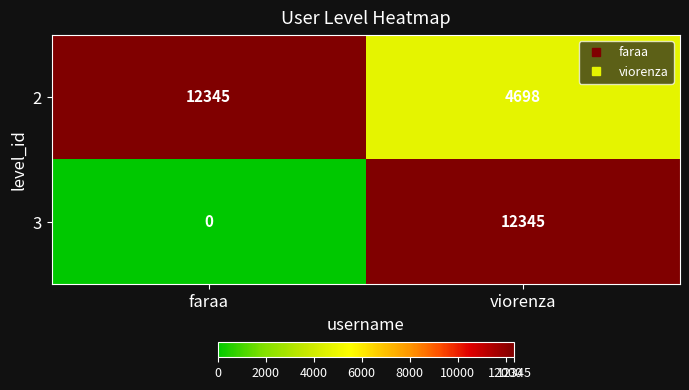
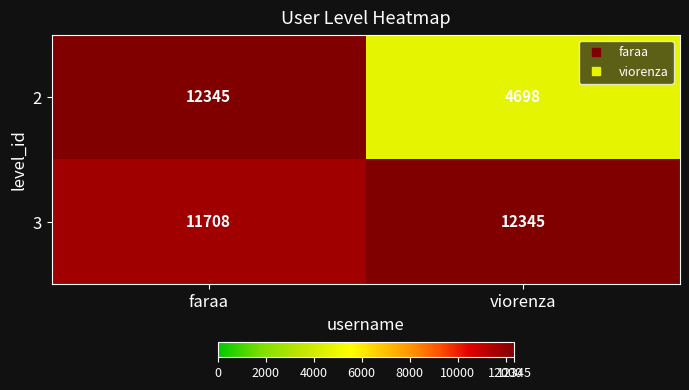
3, faraa: 0 -> 11708
